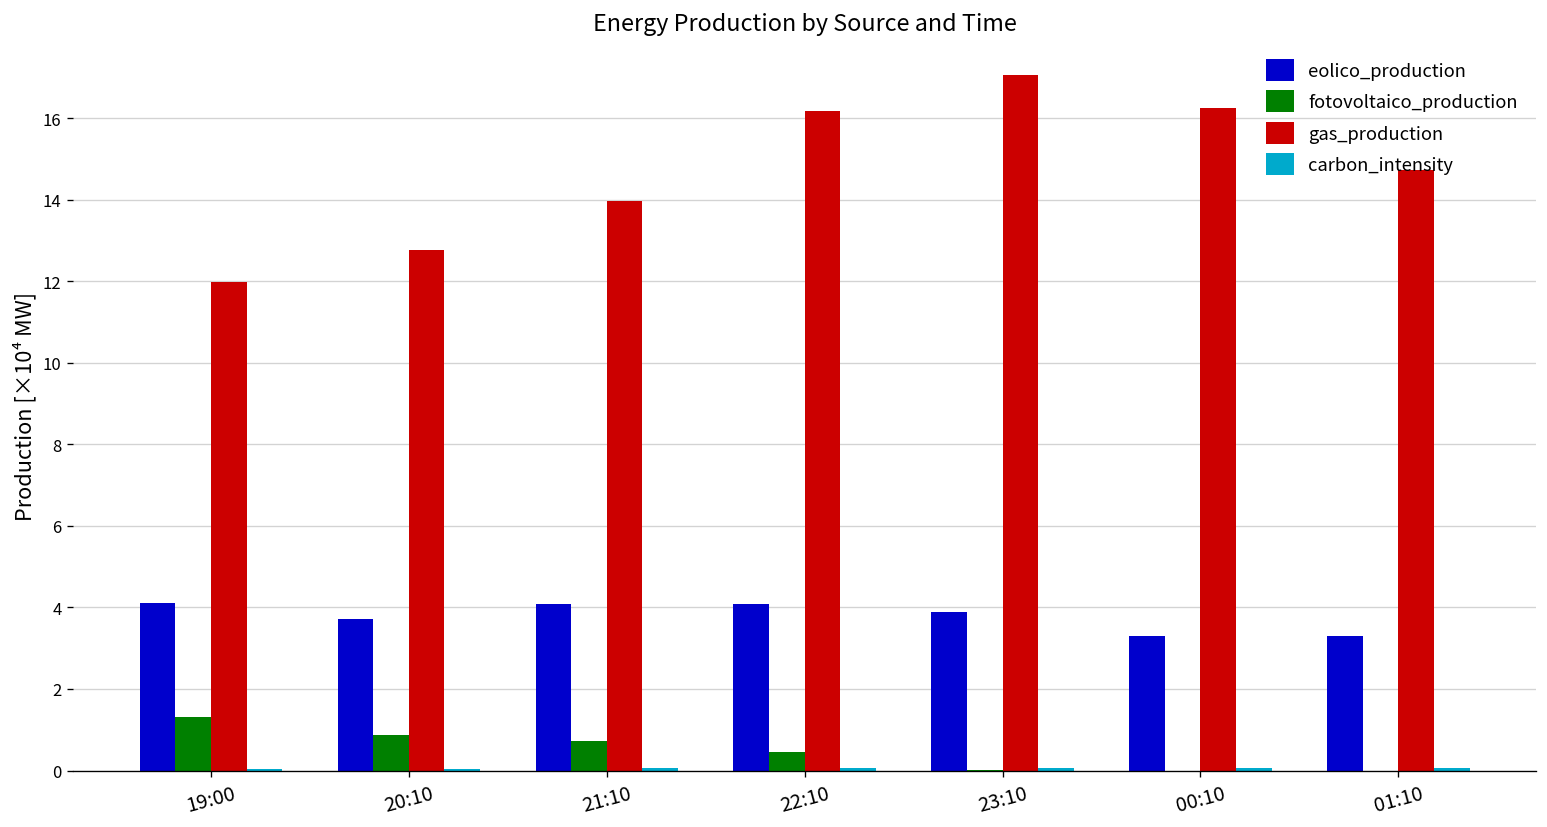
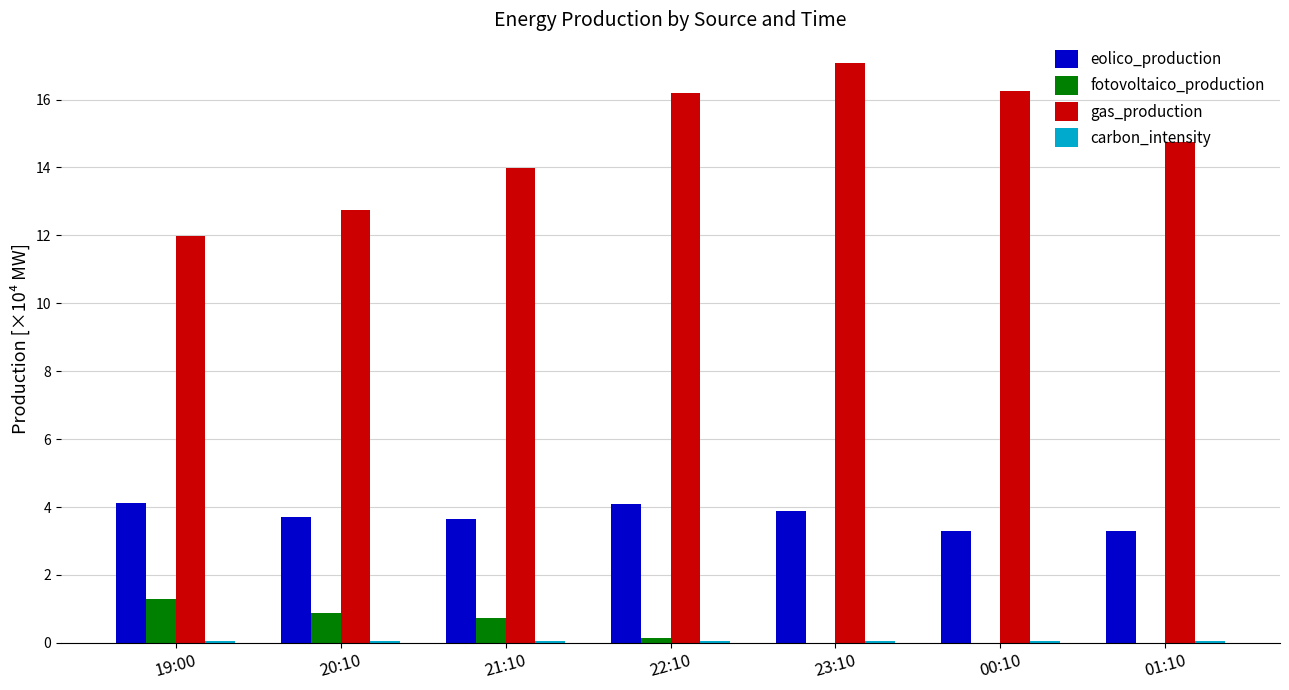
eolico_production, 21:10: 4.1 -> 3.7
fotovoltaico_production, 22:10: 0.4 -> 0.1
